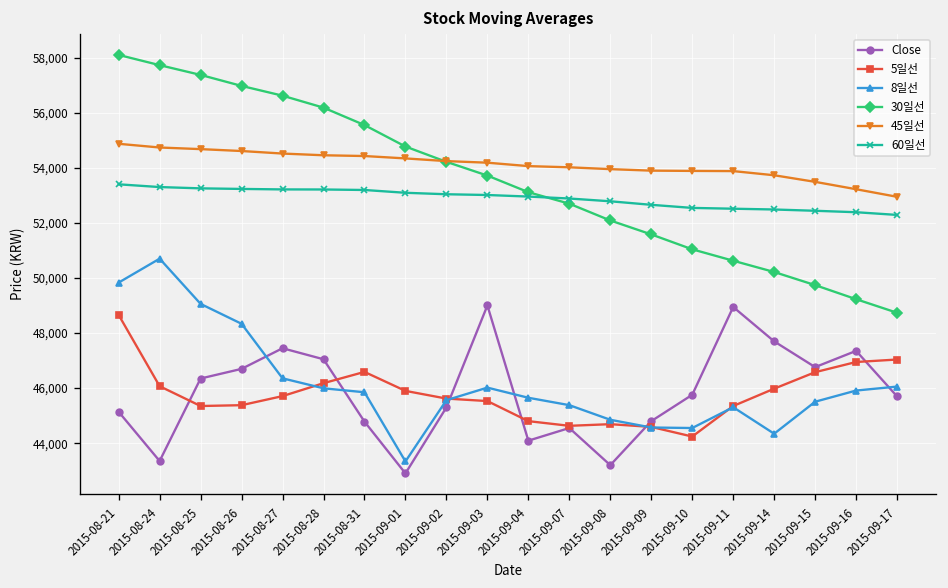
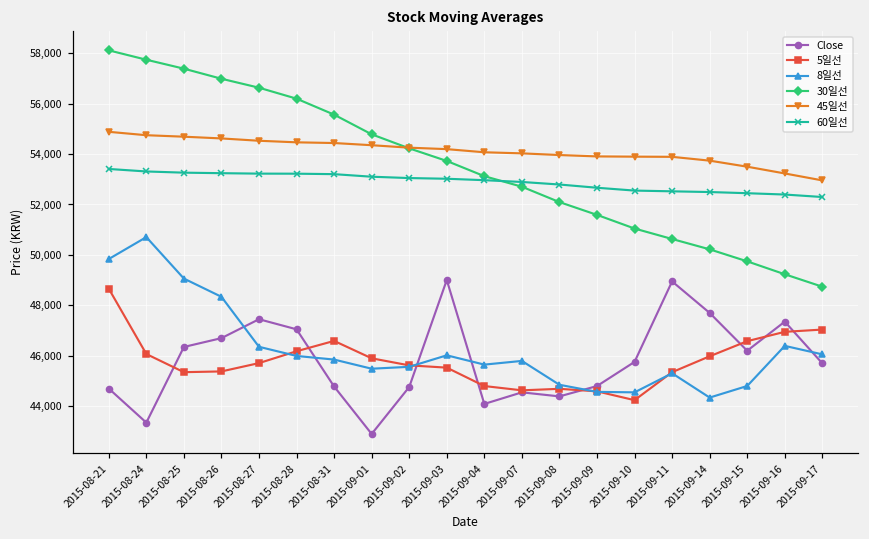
Close, 2015-08-21: 45,100 -> 44,700
8일선, 2015-09-01: 43,300 -> 45,500
Close, 2015-09-02: 45,300 -> 44,800
8일선, 2015-09-07: 45,400 -> 45,800
Close, 2015-09-08: 43,200 -> 44,400
Close, 2015-09-15: 46,800 -> 46,200
8일선, 2015-09-15: 45,500 -> 44,800
8일선, 2015-09-16: 45,900 -> 46,400
